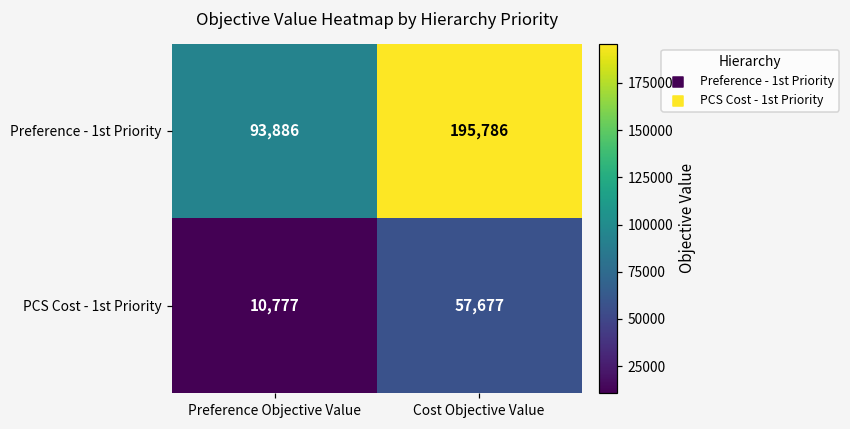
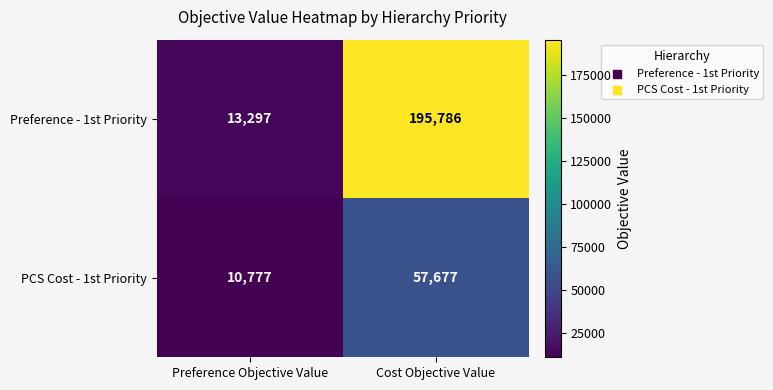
Preference - 1st Priority, Preference Objective Value: 93,886 -> 13,297
